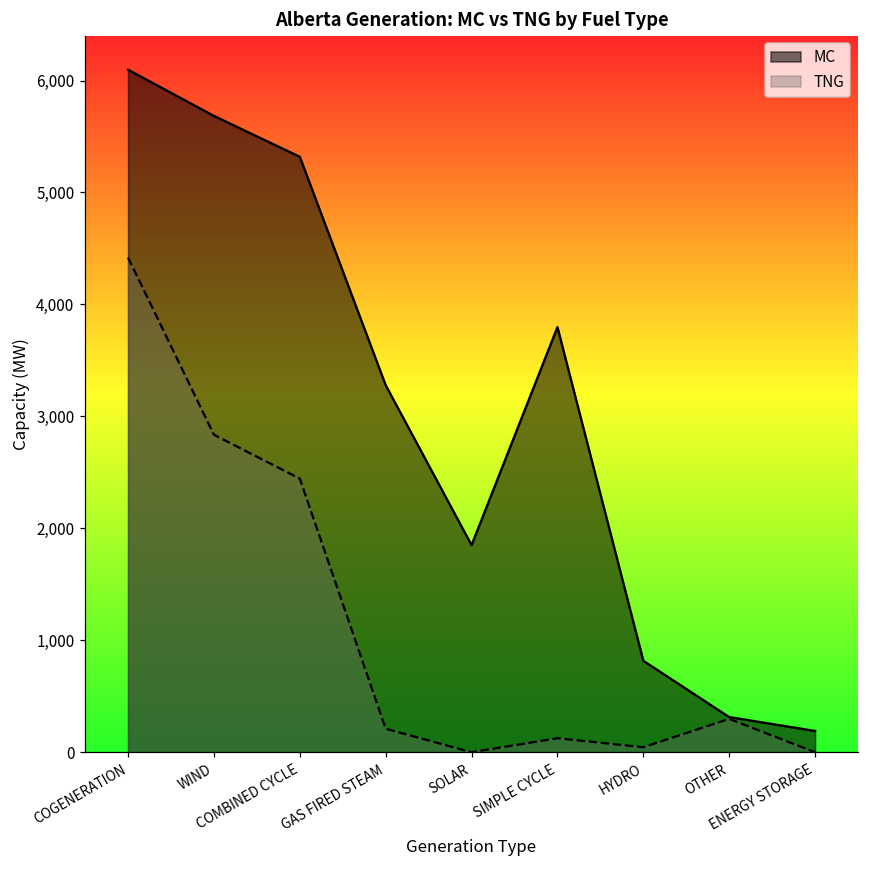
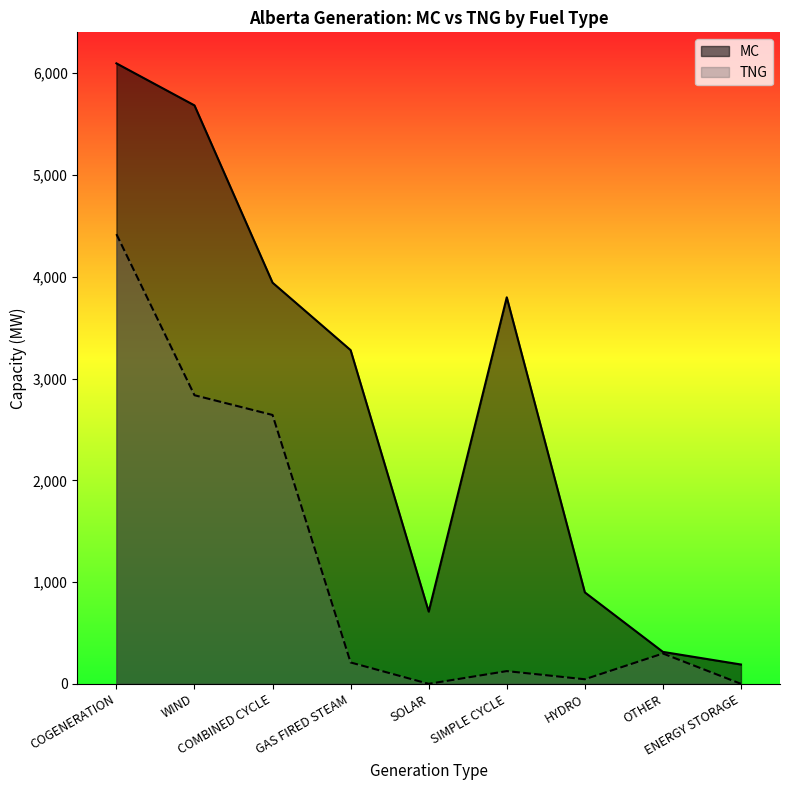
MC, COMBINED CYCLE: 5,320 -> 3,940
TNG, COMBINED CYCLE: 2,440 -> 2,640
MC, SOLAR: 1,850 -> 710
MC, HYDRO: 820 -> 900
